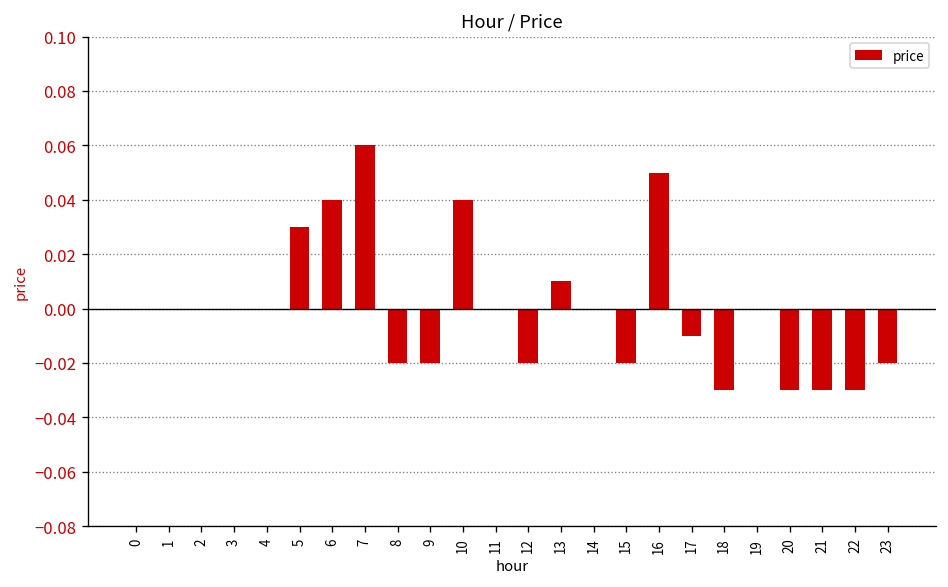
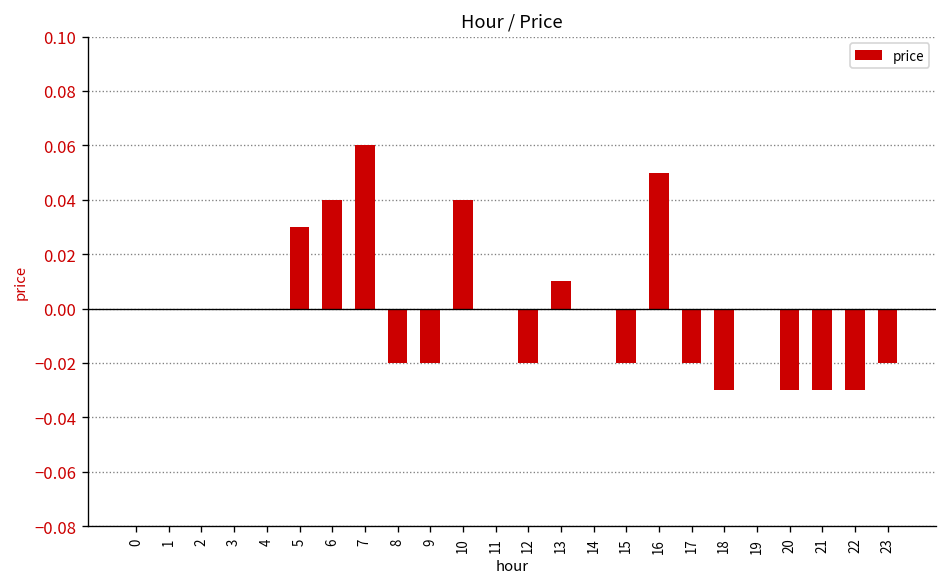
17: -0.01 -> -0.02
